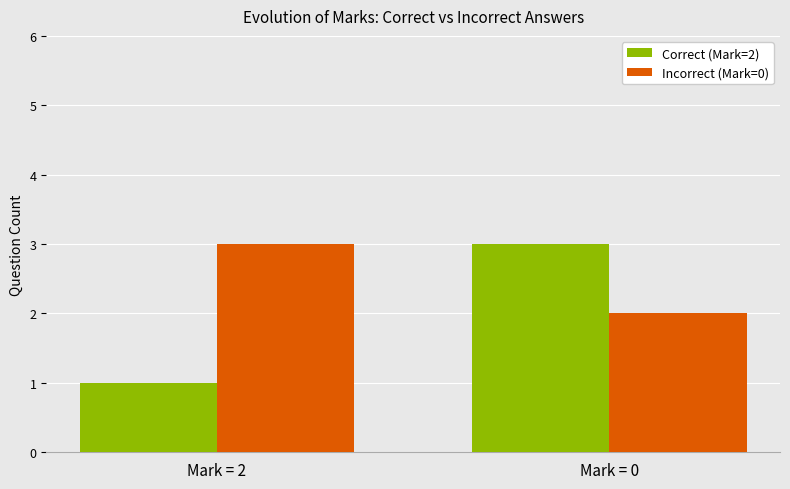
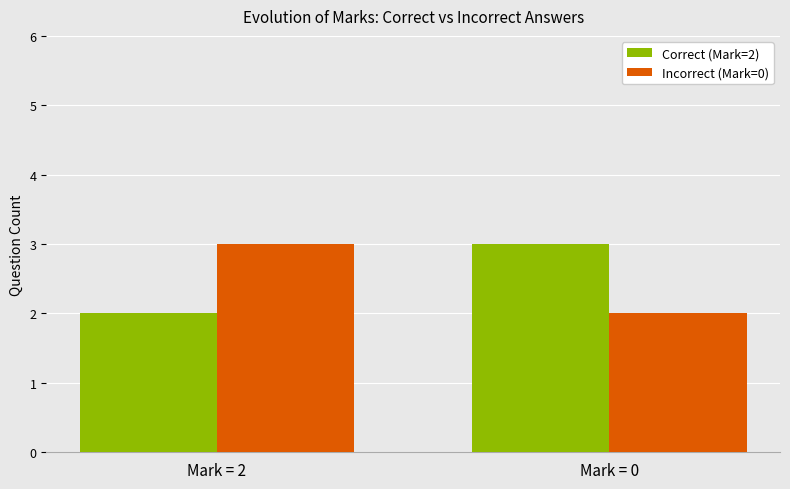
Correct (Mark=2), Mark = 2: 1 -> 2
